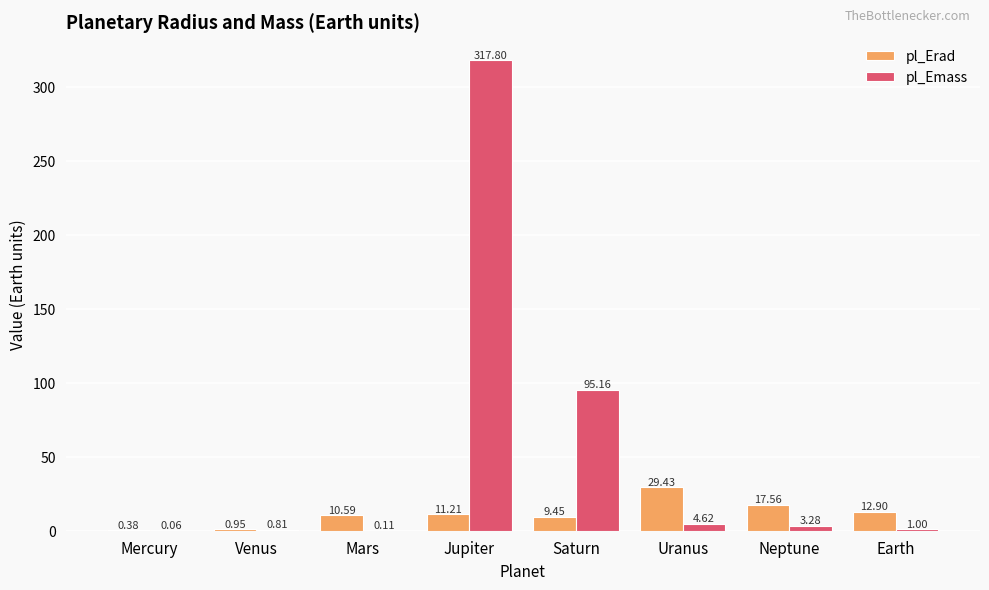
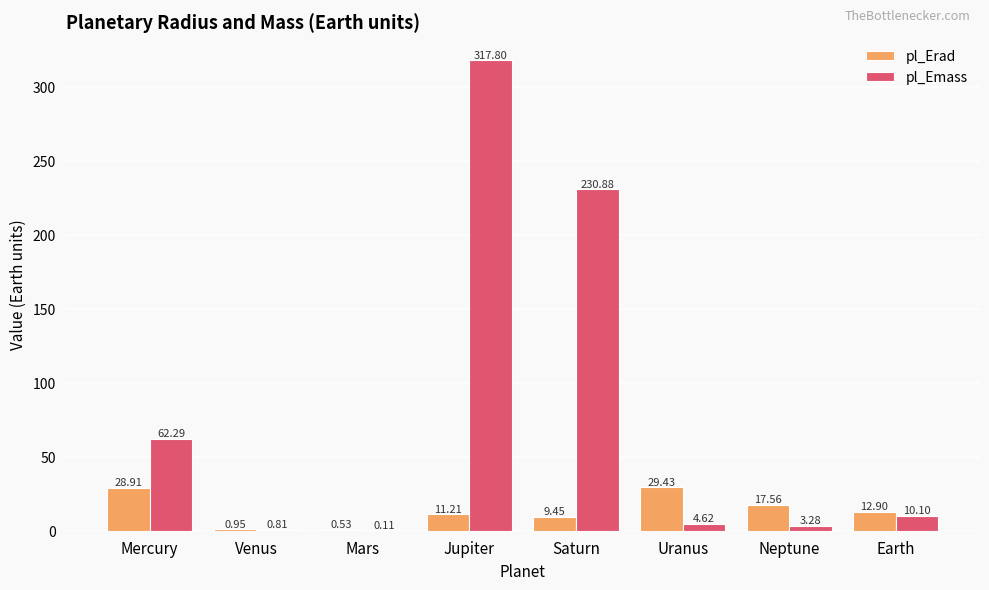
pl_Erad, Mercury: 0.38 -> 28.91
pl_Emass, Mercury: 0.06 -> 62.29
pl_Erad, Mars: 10.59 -> 0.53
pl_Emass, Saturn: 95.16 -> 230.88
pl_Emass, Earth: 1.00 -> 10.10
